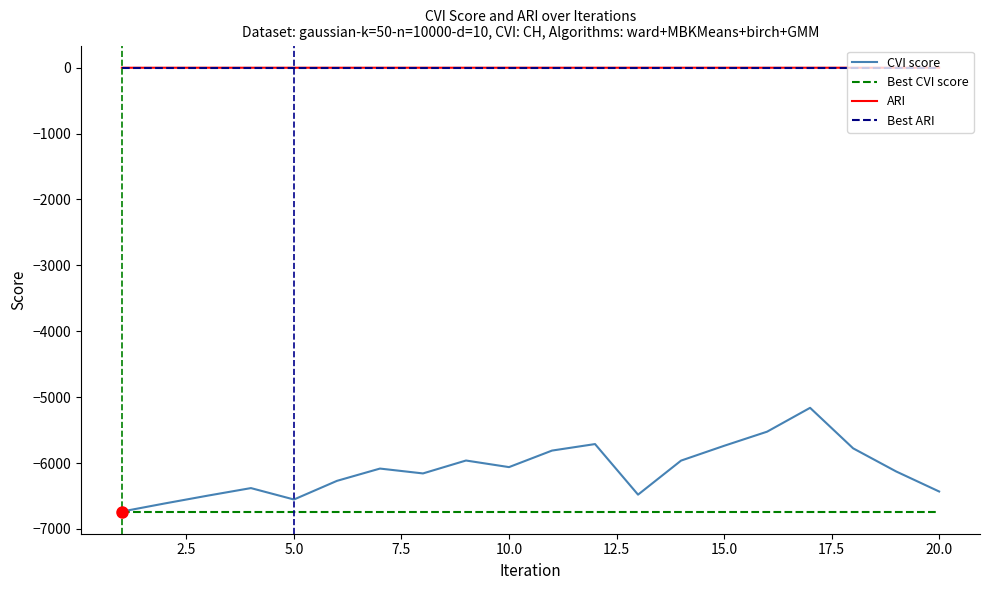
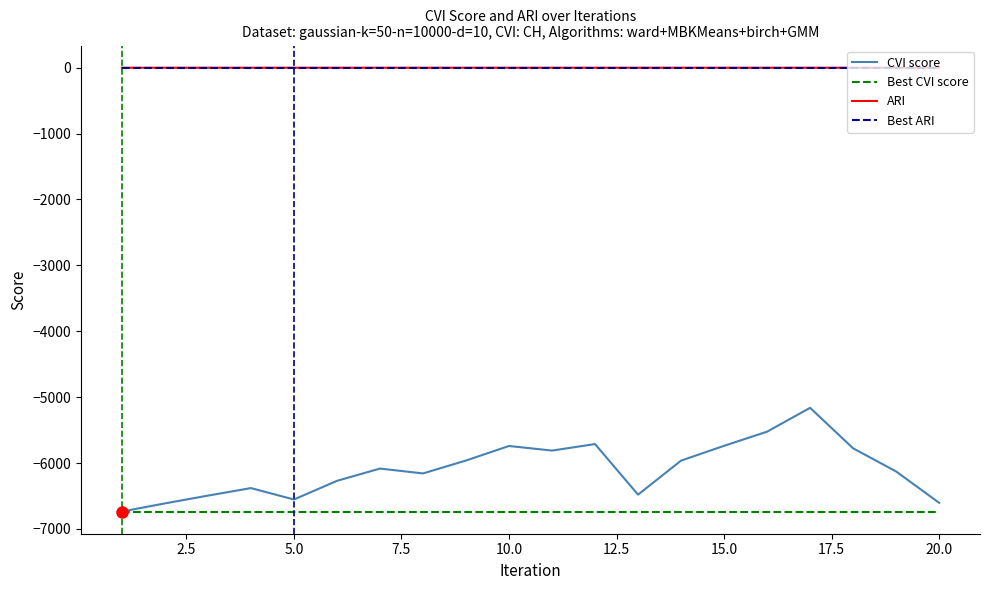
CVI score, 10.0: -6100 -> -5700
CVI score, 20.0: -6400 -> -6600
